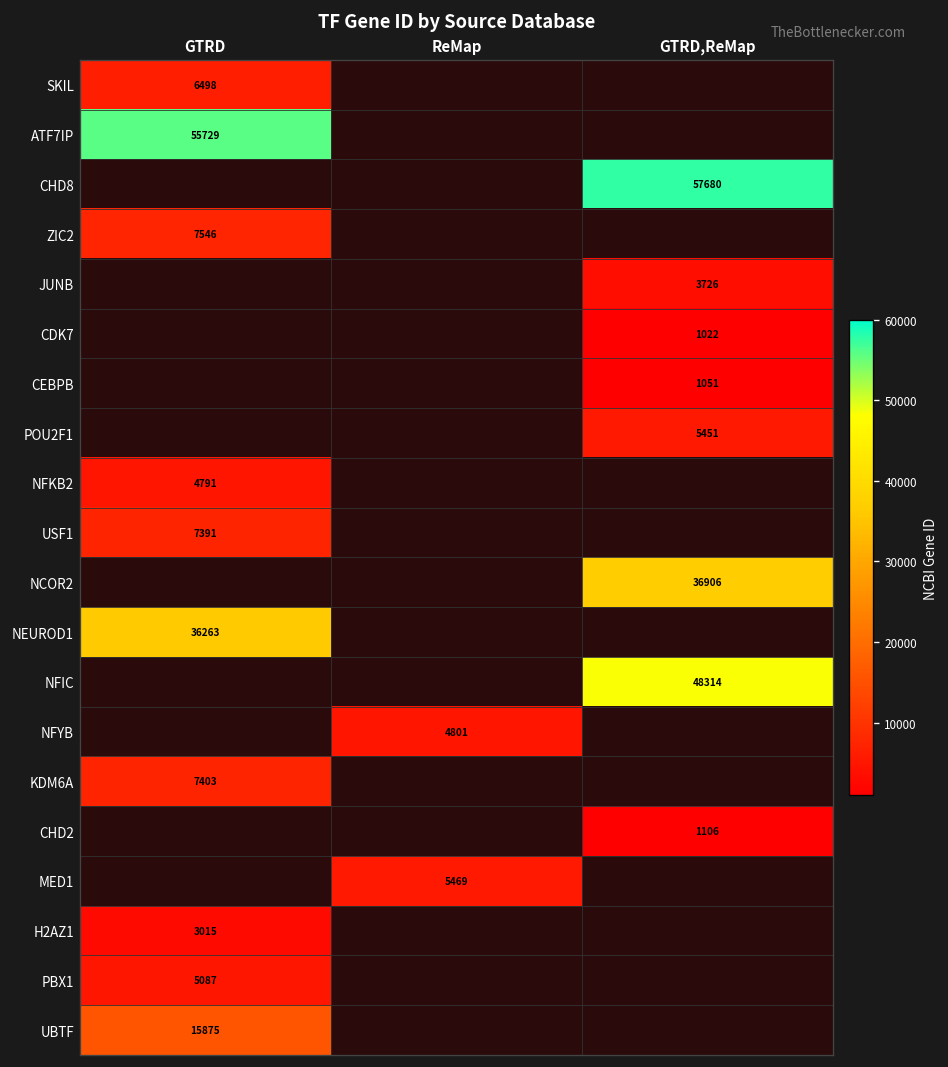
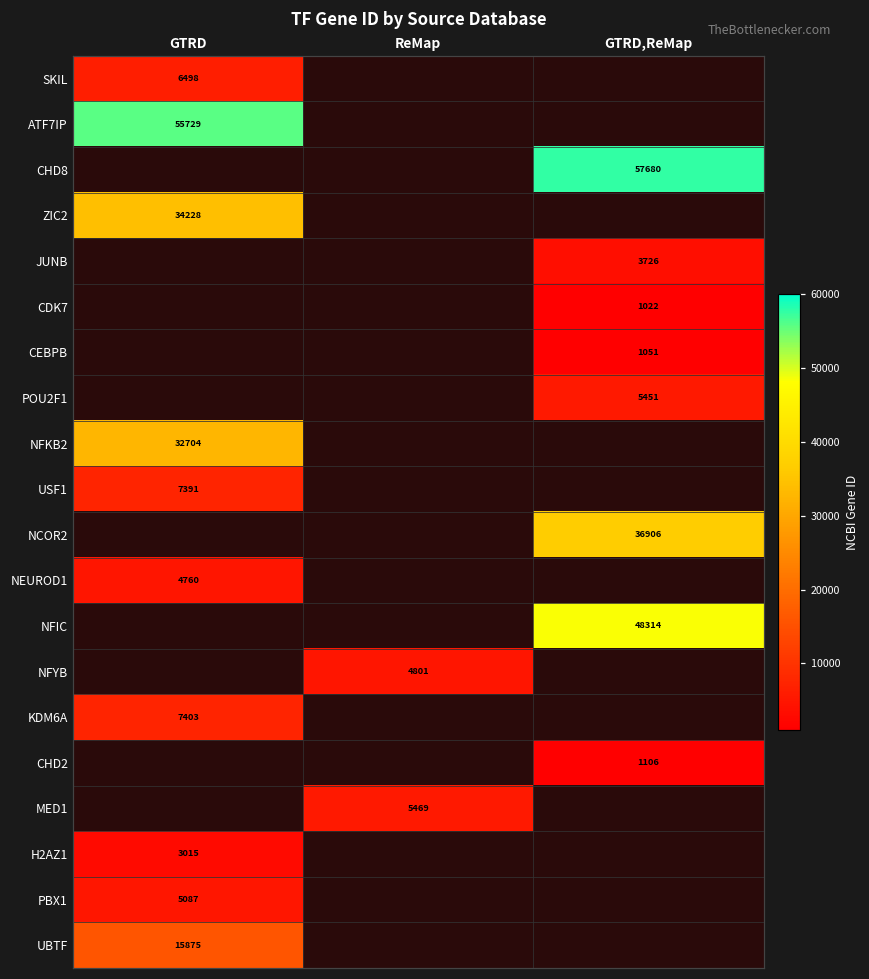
ZIC2, GTRD: 7546 -> 34228
NFKB2, GTRD: 4791 -> 32704
NEUROD1, GTRD: 36263 -> 4760
